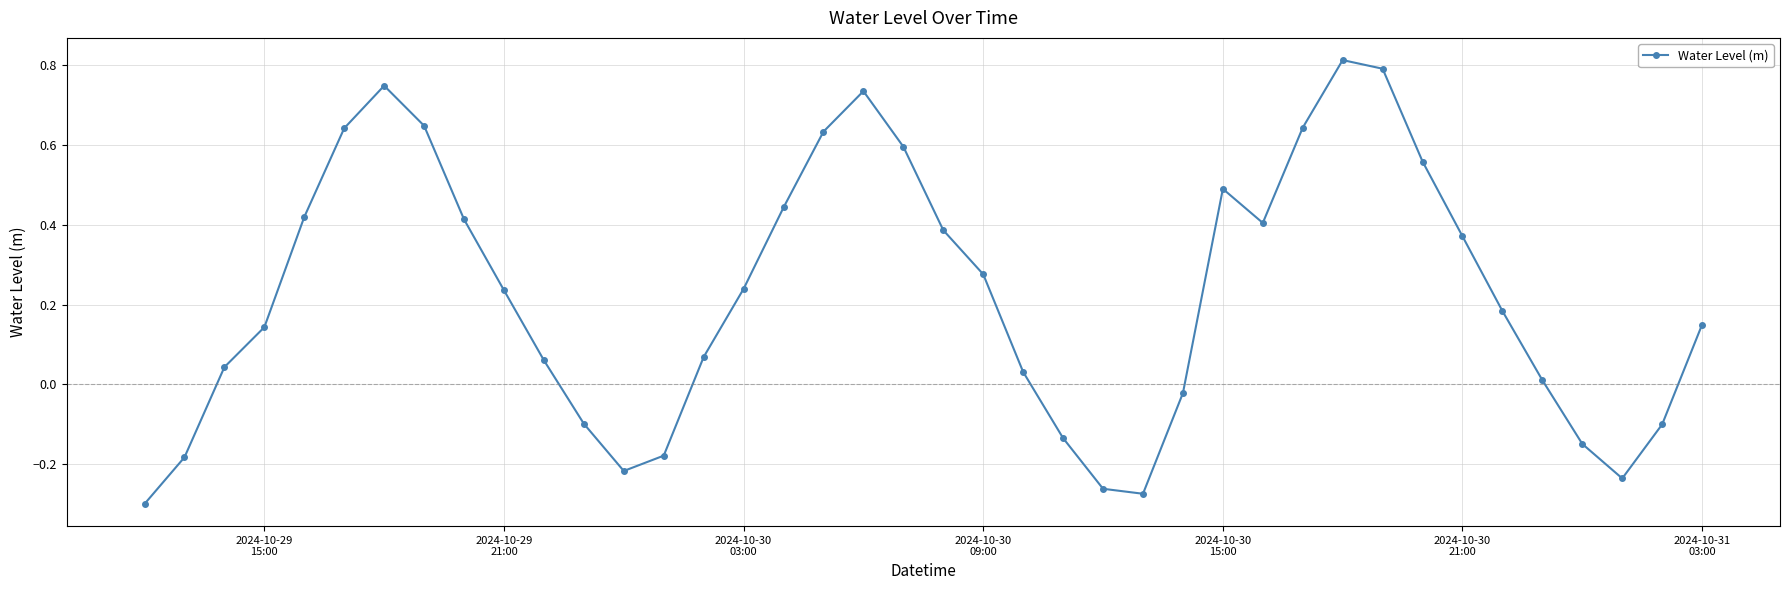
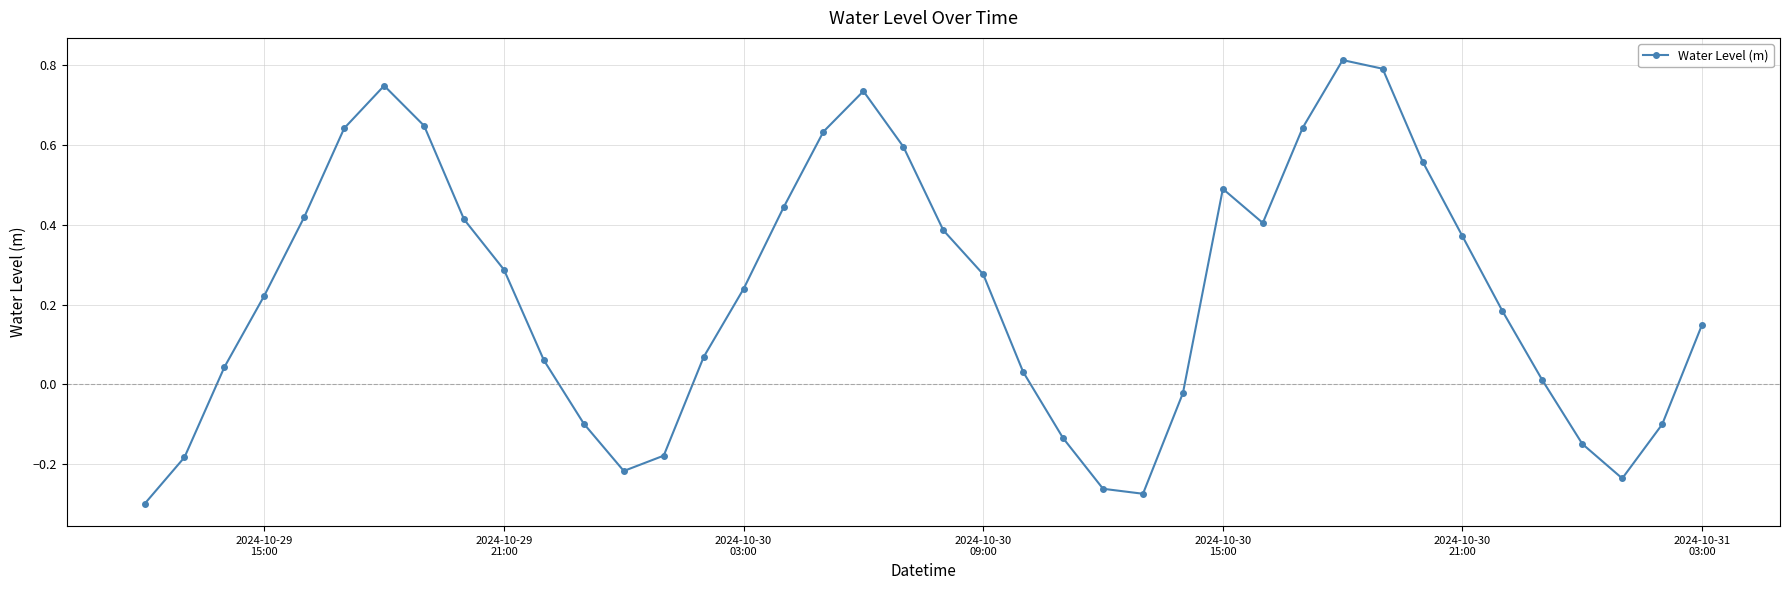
2024-10-29 15:00: 0.14 -> 0.22
2024-10-29 21:00: 0.24 -> 0.29
